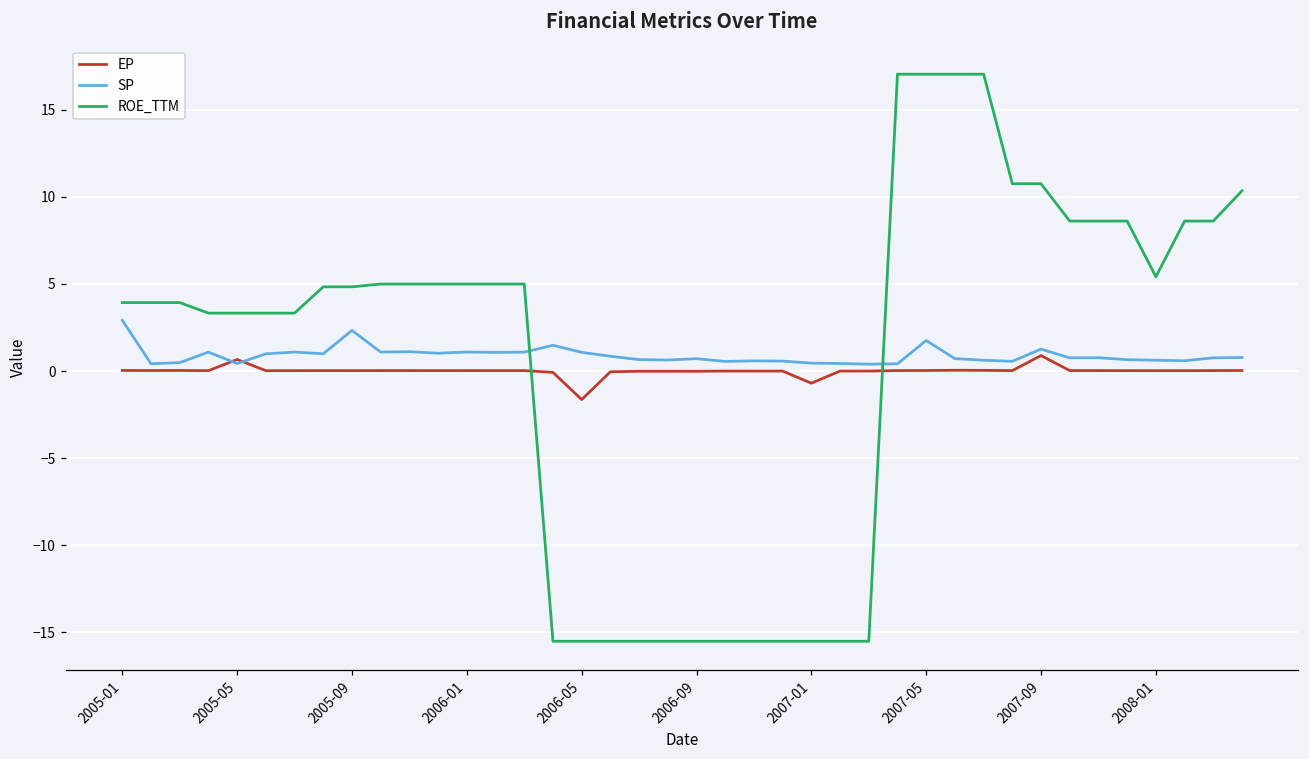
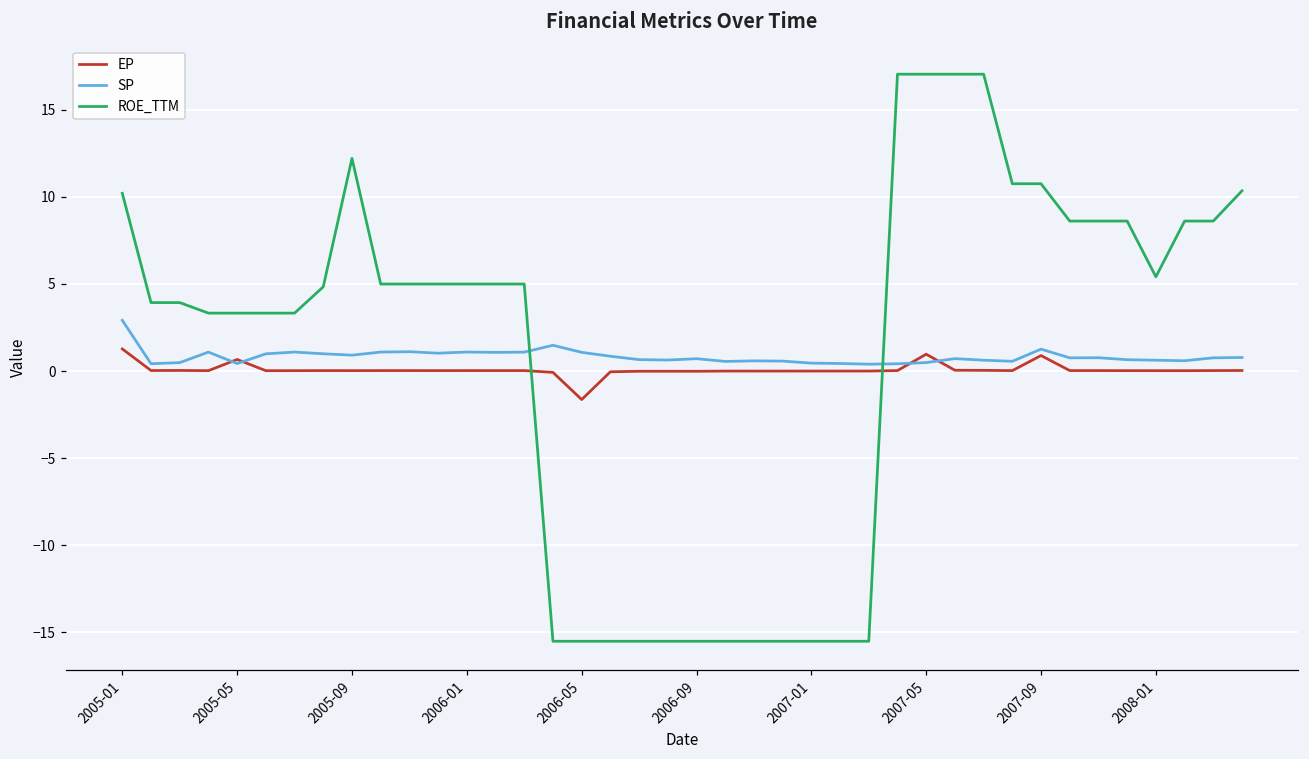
EP, 2005-01: 0.0 -> 1.3
ROE_TTM, 2005-01: 3.9 -> 10.2
SP, 2005-09: 2.3 -> 0.9
ROE_TTM, 2005-09: 4.8 -> 12.2
EP, 2007-01: -0.7 -> 0.0
EP, 2007-05: 0.0 -> 1.0
SP, 2007-05: 1.8 -> 0.5
